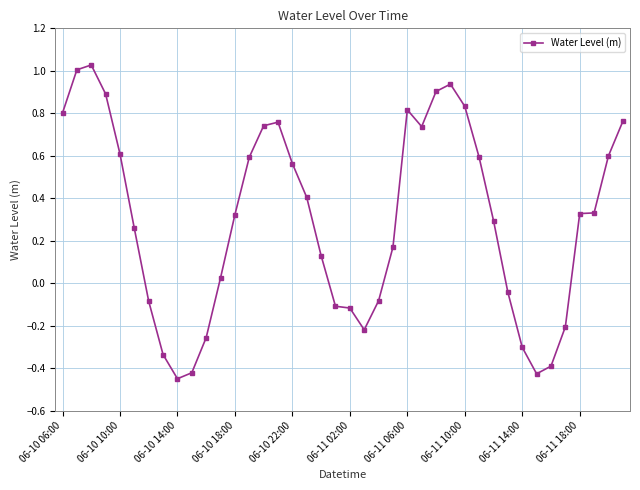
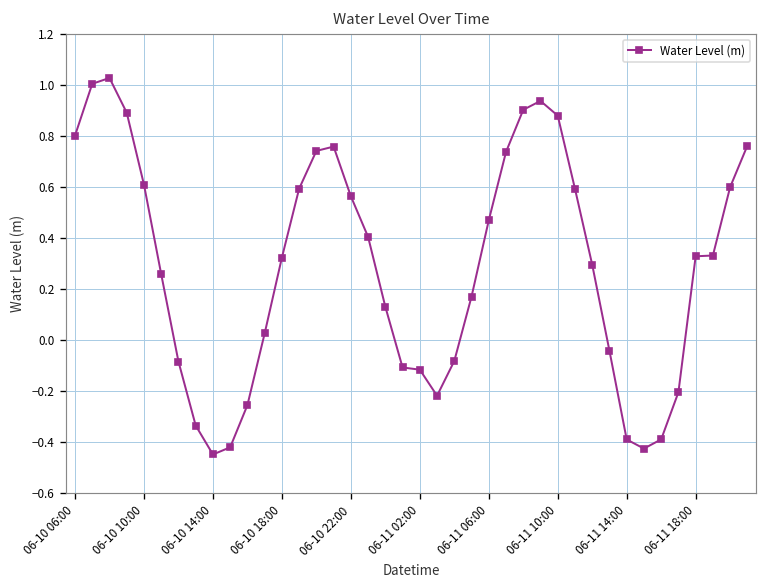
06-11 06:00: 0.82 -> 0.47
06-11 10:00: 0.83 -> 0.88
06-11 14:00: -0.30 -> -0.39
